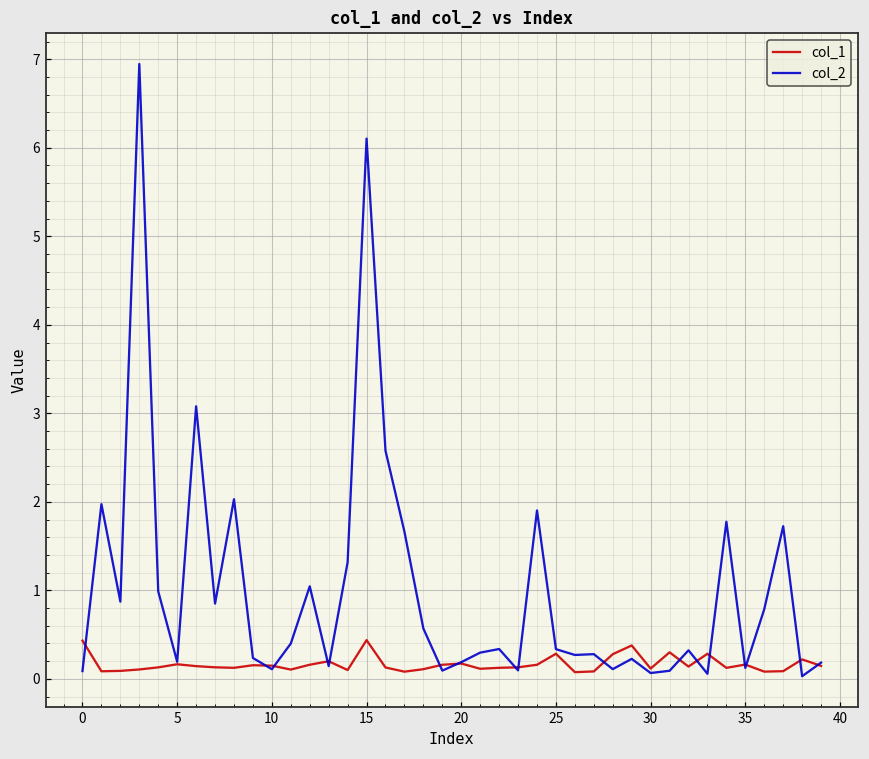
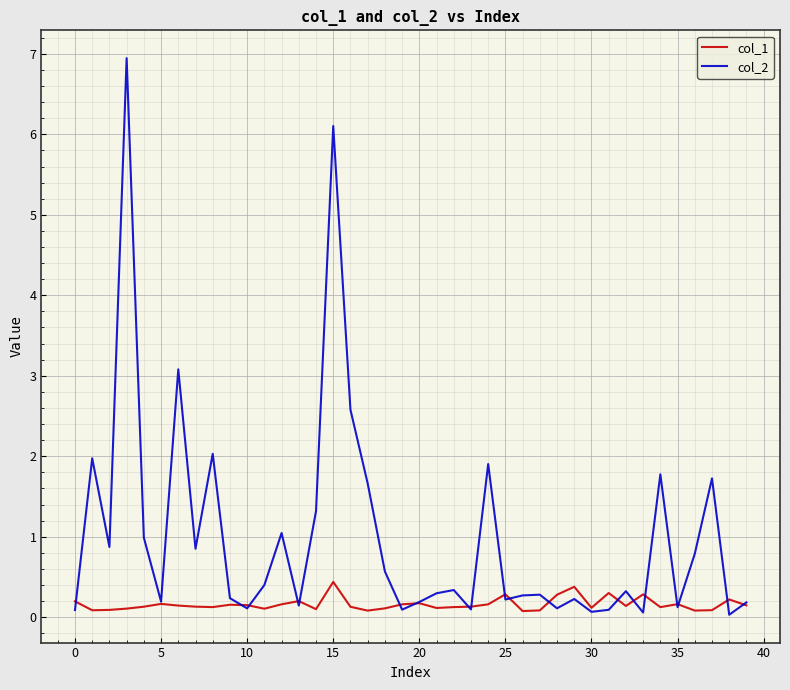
col_1, 0: 0.4 -> 0.2
col_2, 25: 0.3 -> 0.2
